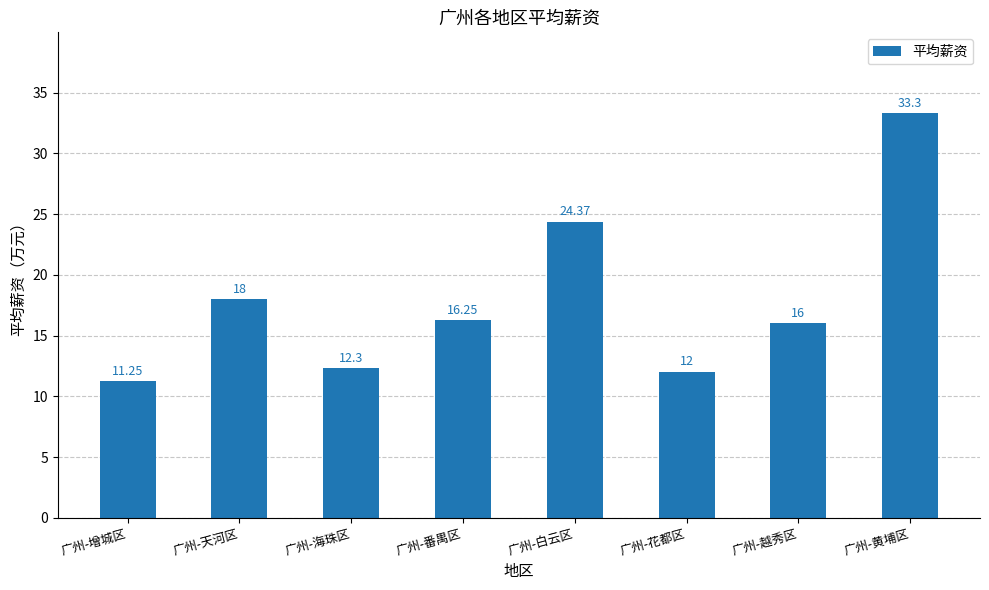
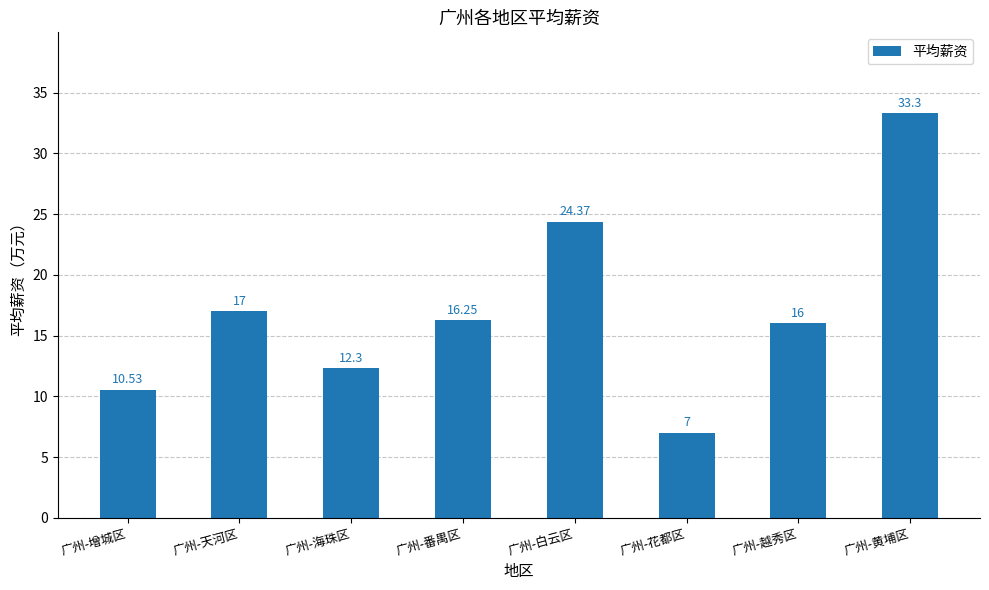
广州-增城区: 11.25 -> 10.53
广州-天河区: 18 -> 17
广州-花都区: 12 -> 7
